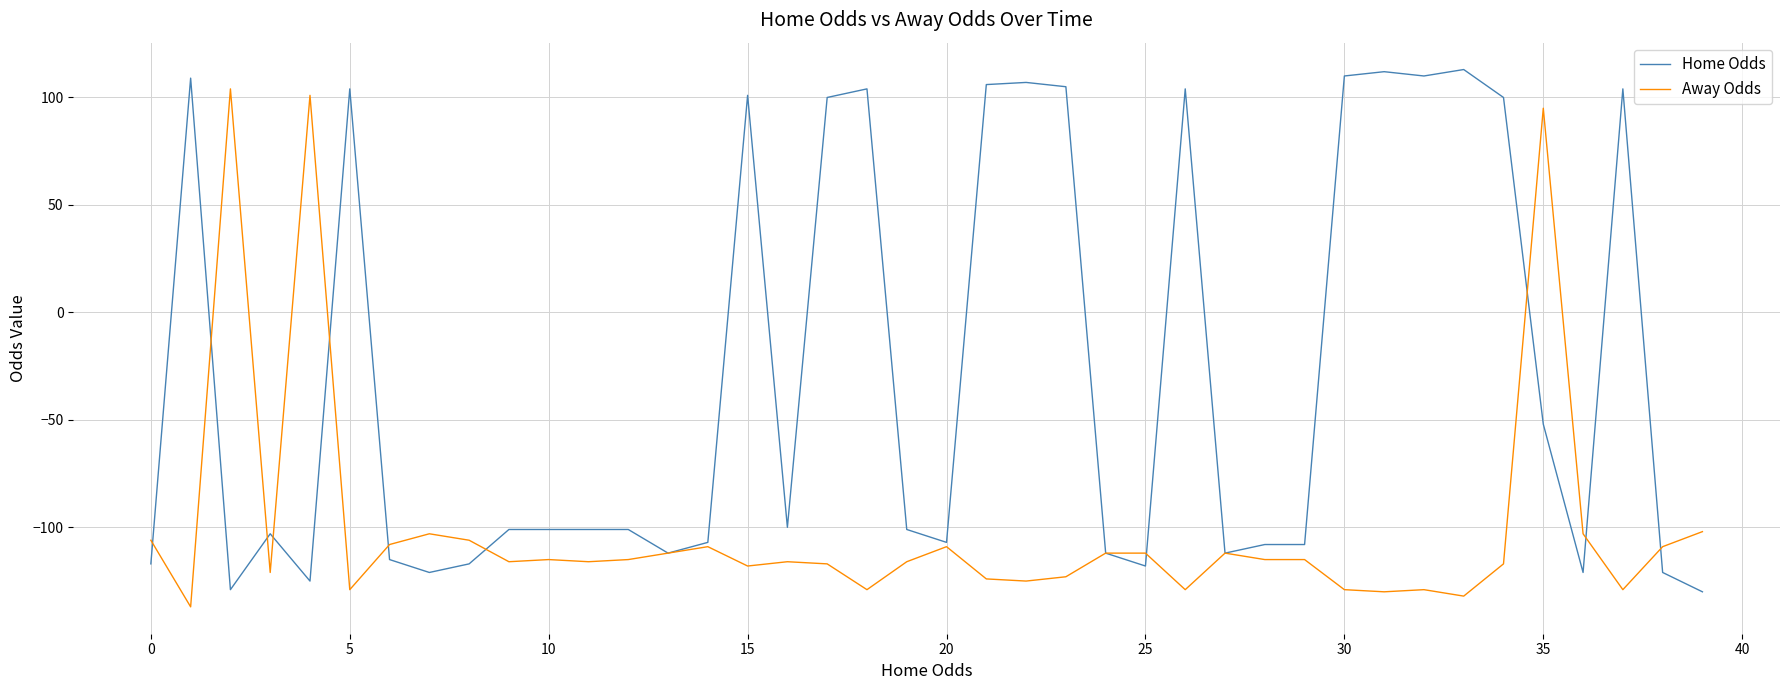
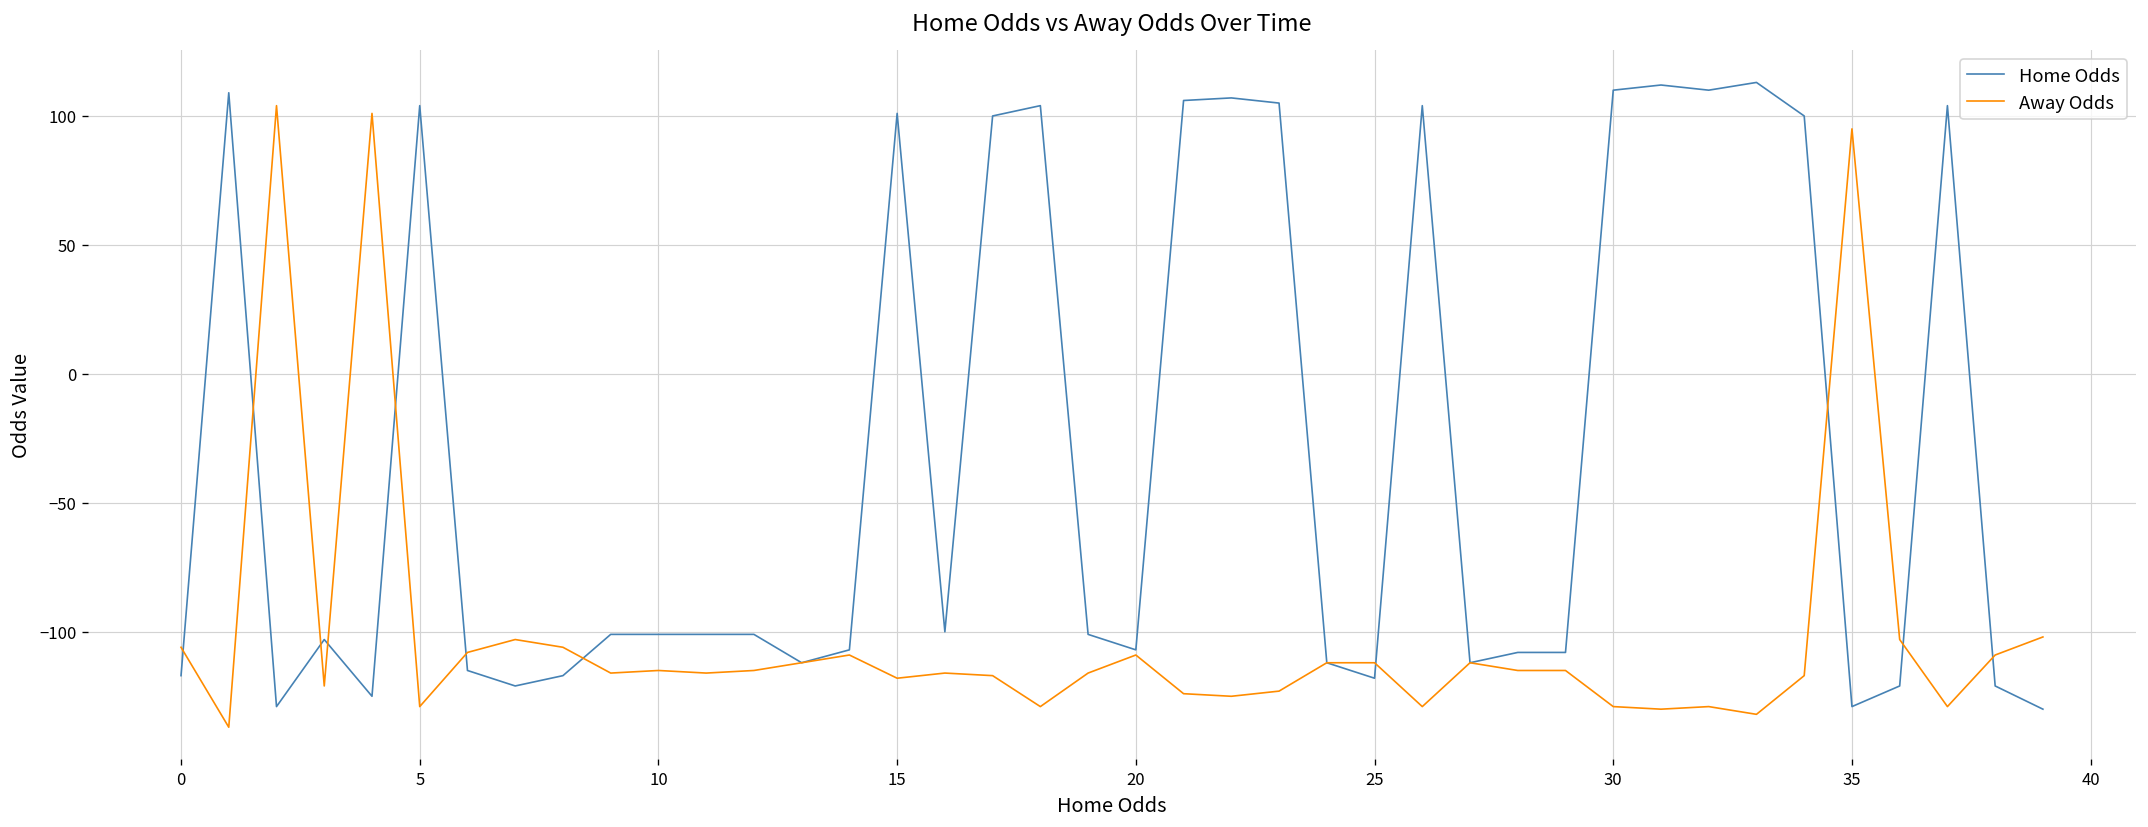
Home Odds, 35: -52 -> -129
